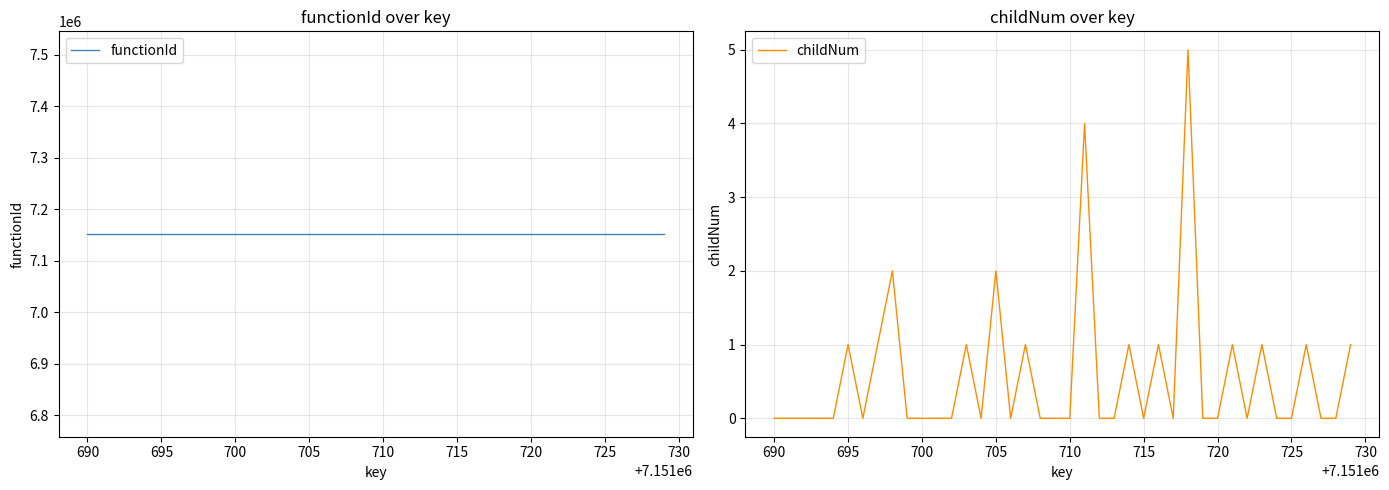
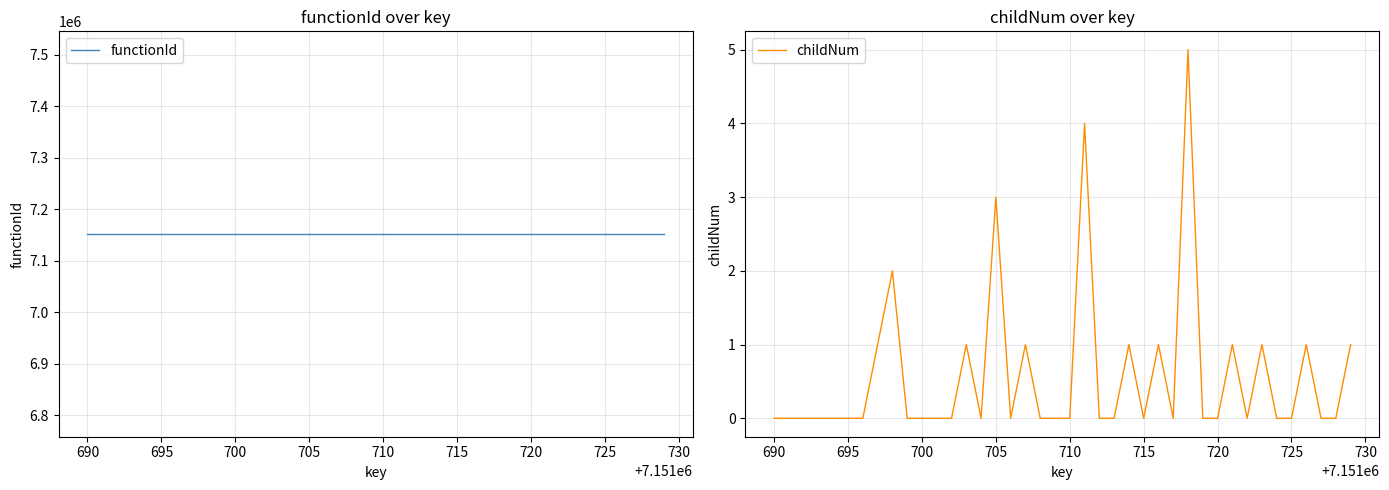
childNum over key, 695: 1 -> 0
childNum over key, 705: 2 -> 3
